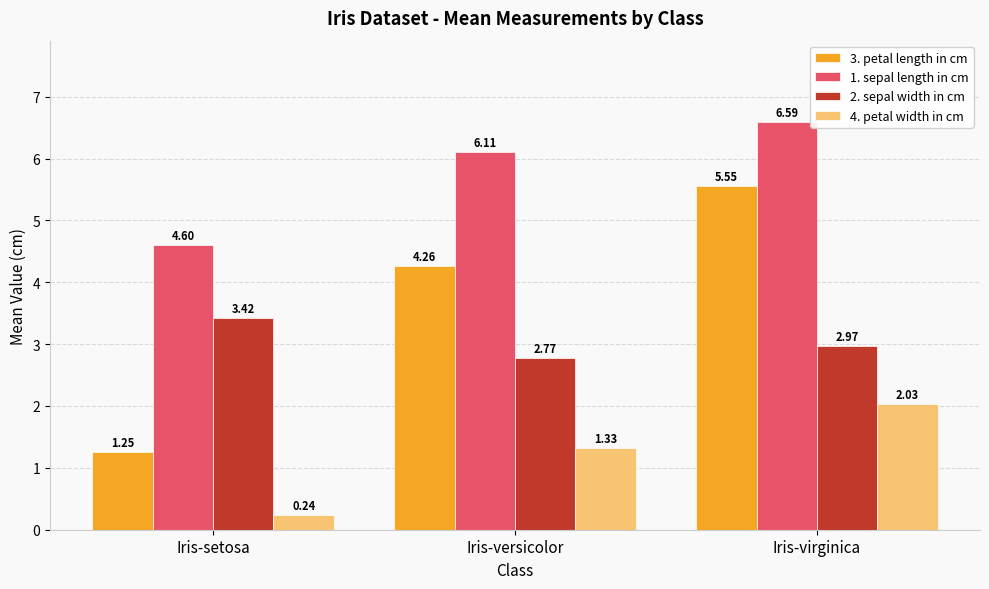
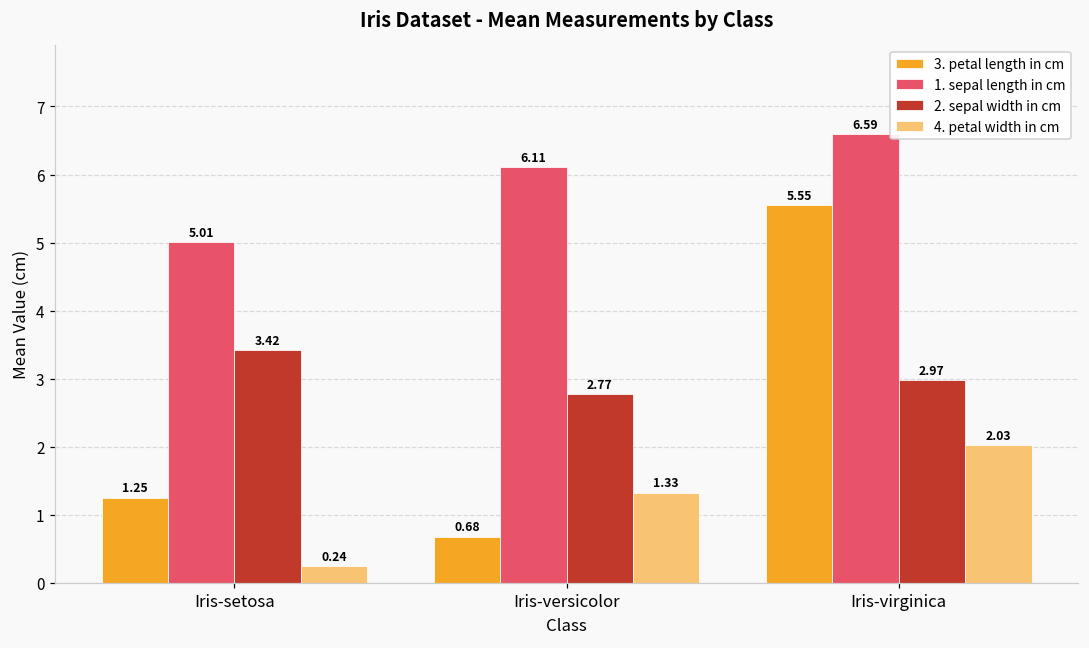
1. sepal length in cm, Iris-setosa: 4.60 -> 5.01
3. petal length in cm, Iris-versicolor: 4.26 -> 0.68
